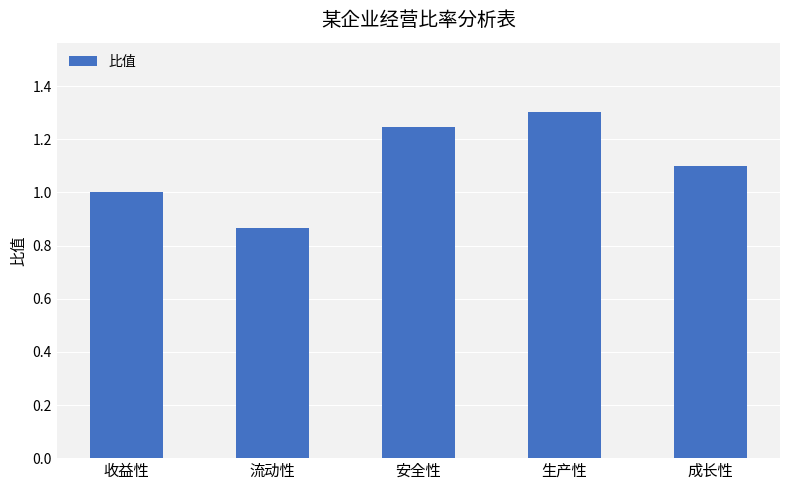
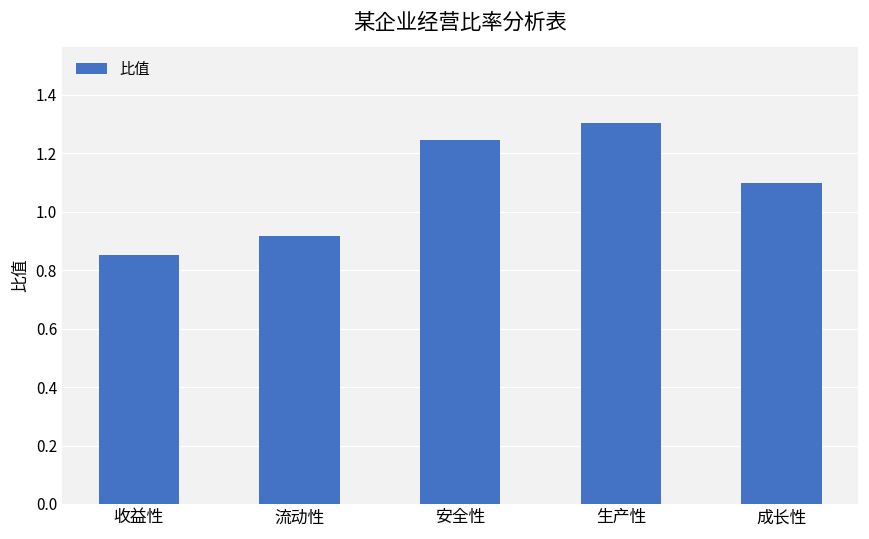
收益性: 1.00 -> 0.85
流动性: 0.87 -> 0.92
